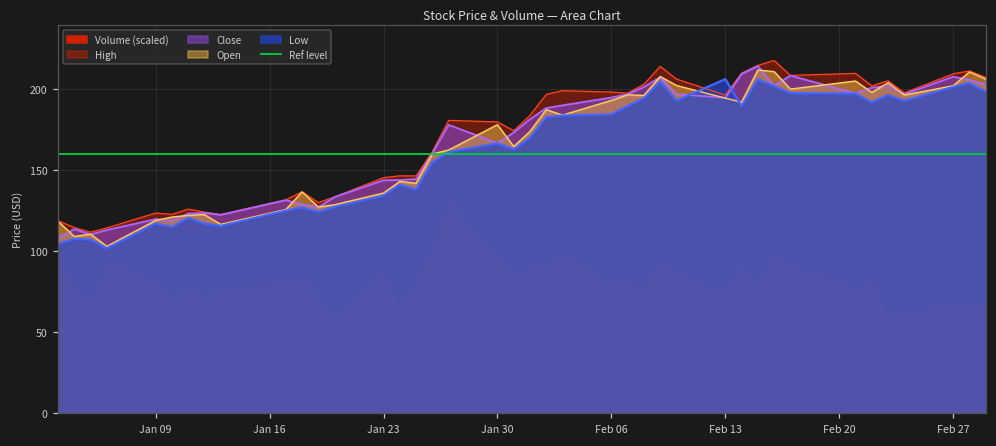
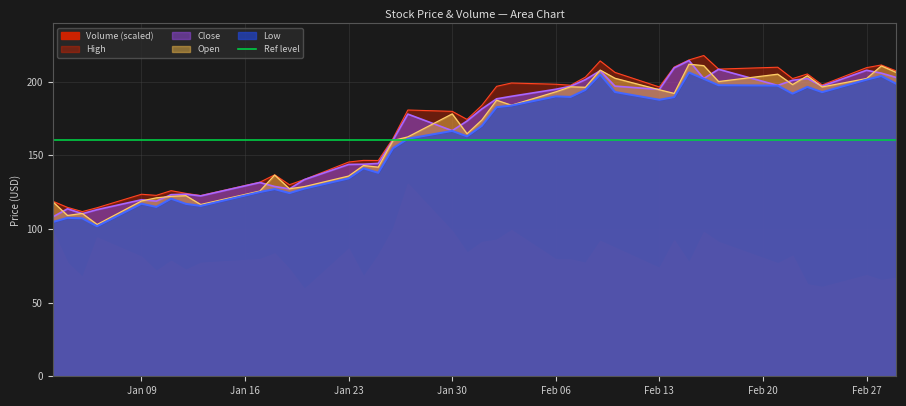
Low, Feb 06: 184 -> 190
Low, Feb 13: 206 -> 188
